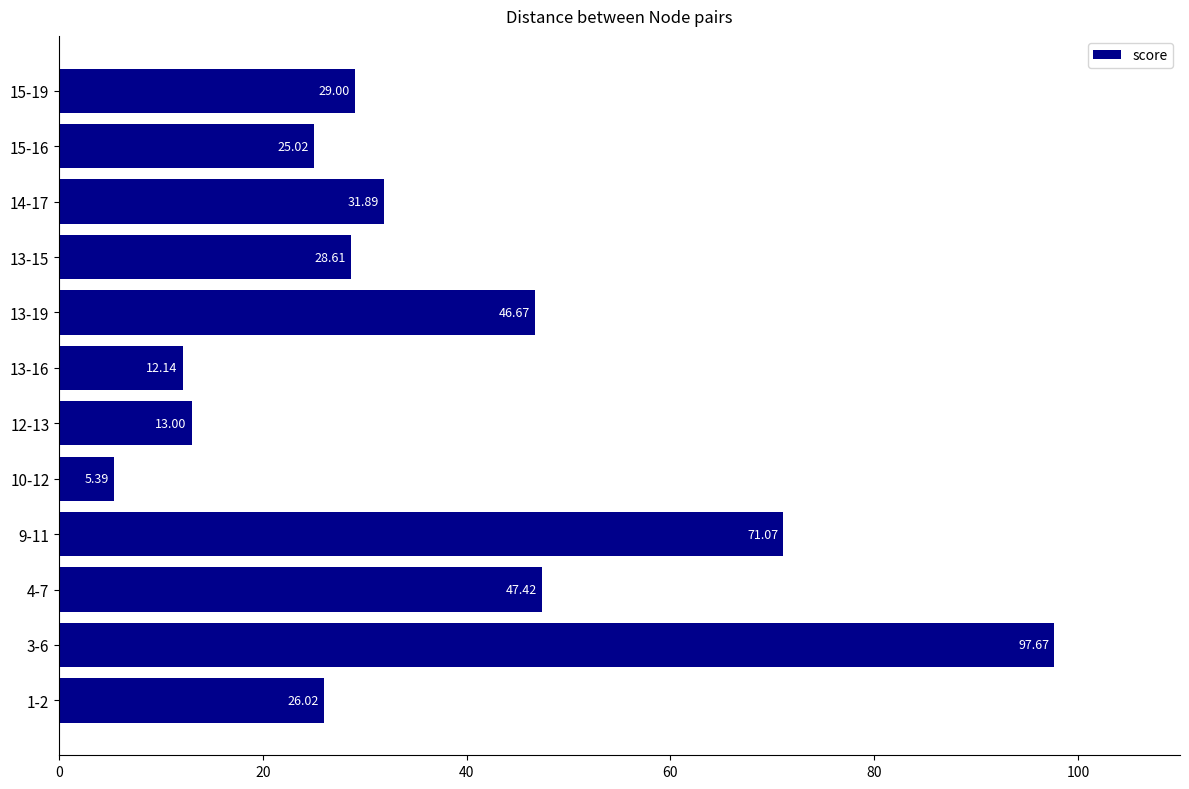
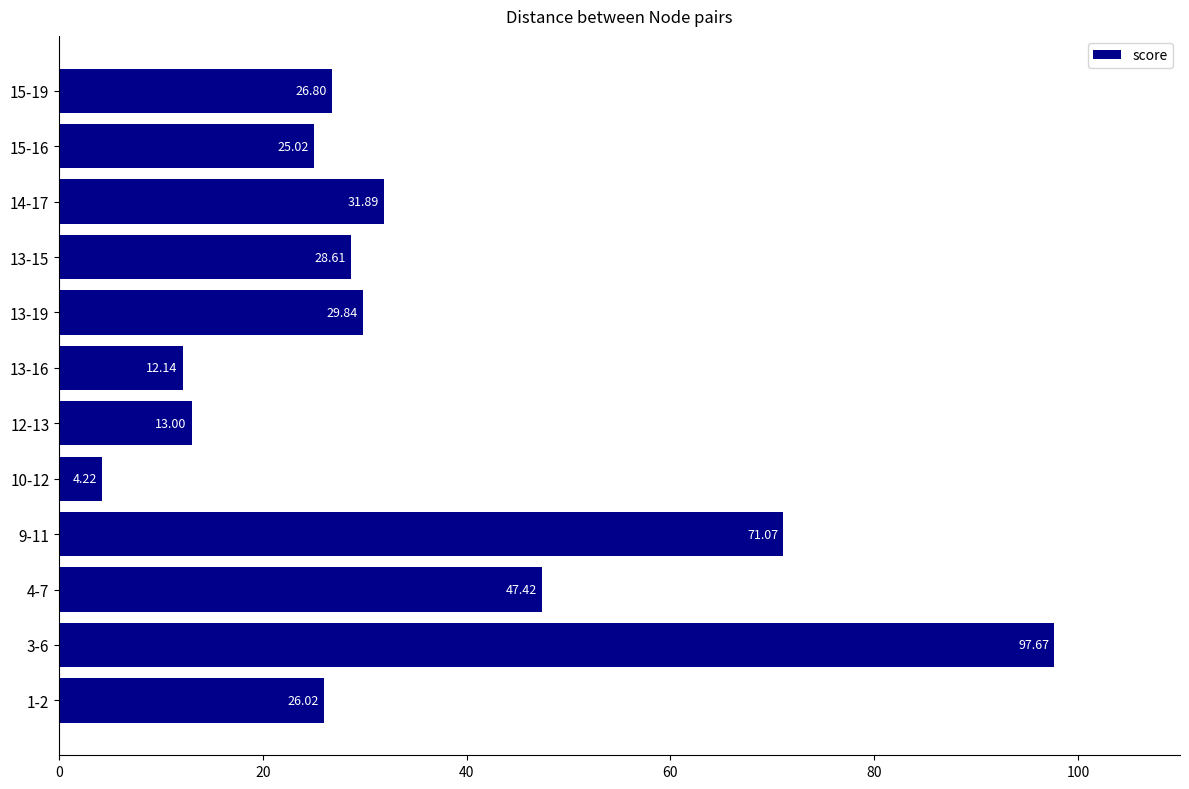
15-19: 29.00 -> 26.80
13-19: 46.67 -> 29.84
10-12: 5.39 -> 4.22
